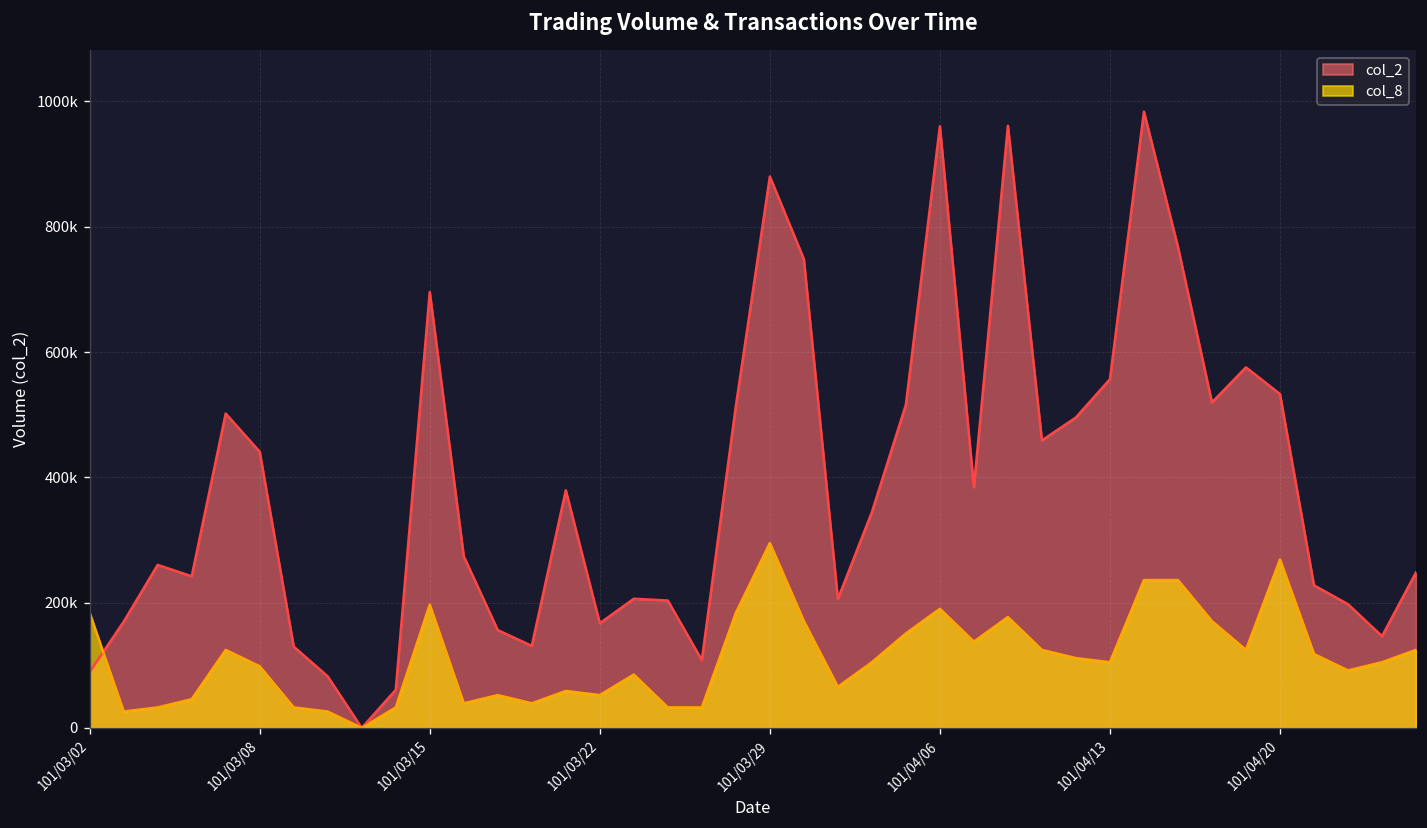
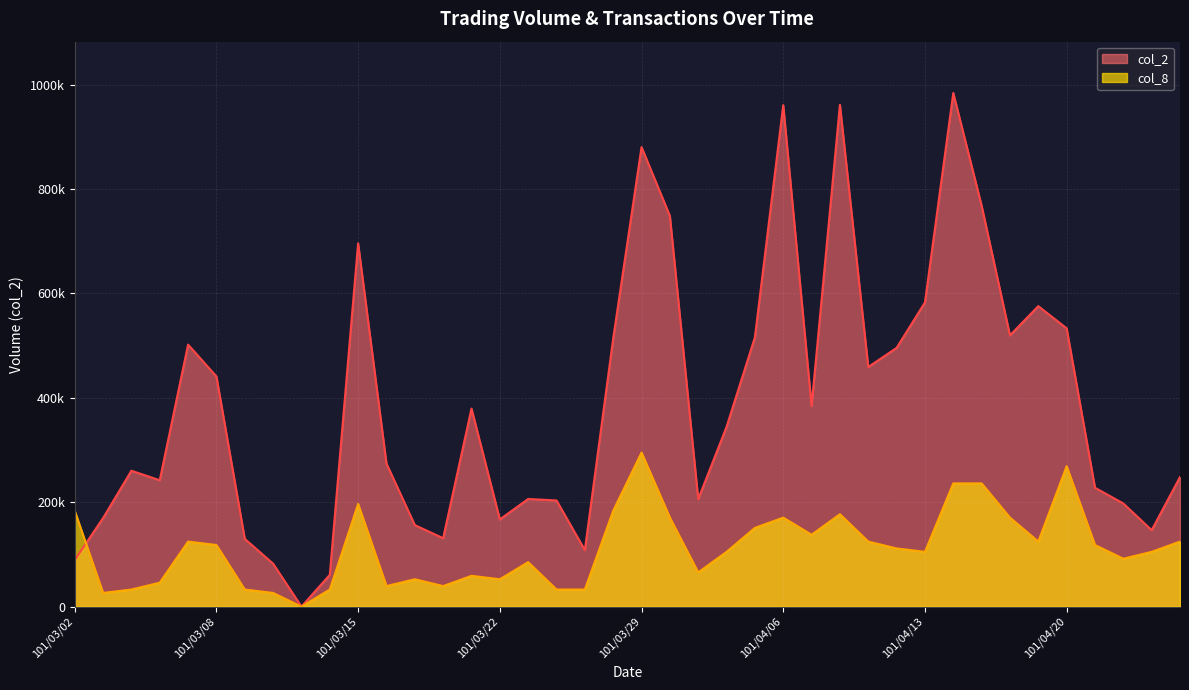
col_8, 101/03/08: 100000 -> 120000
col_8, 101/04/06: 190000 -> 170000
col_2, 101/04/13: 560000 -> 580000
